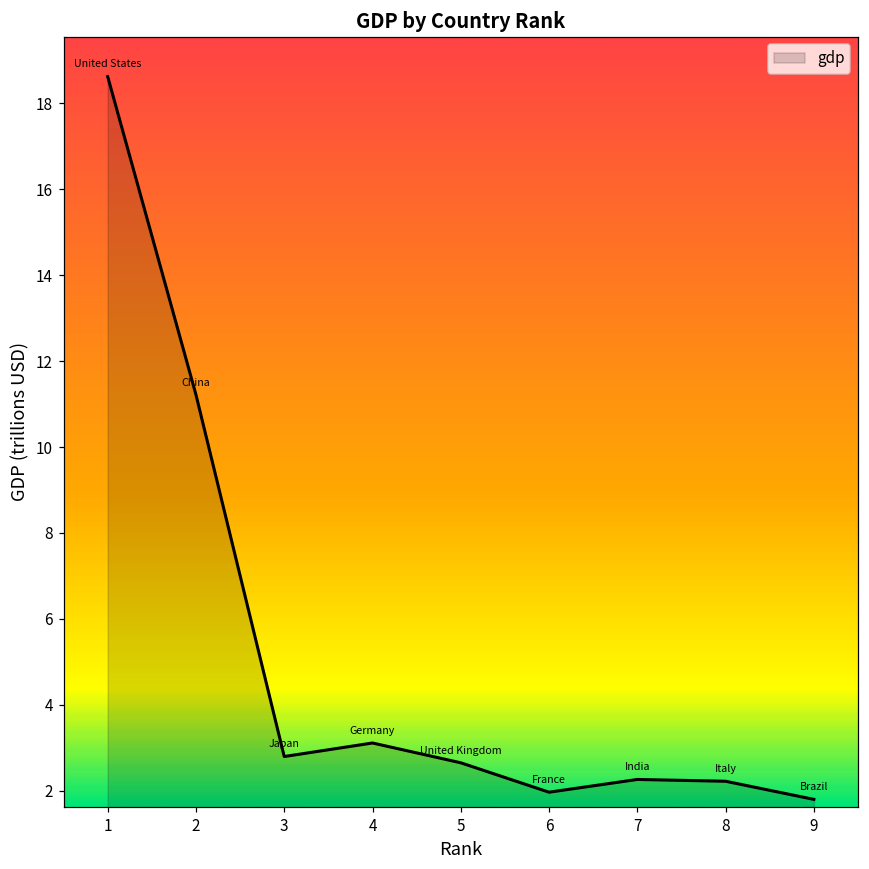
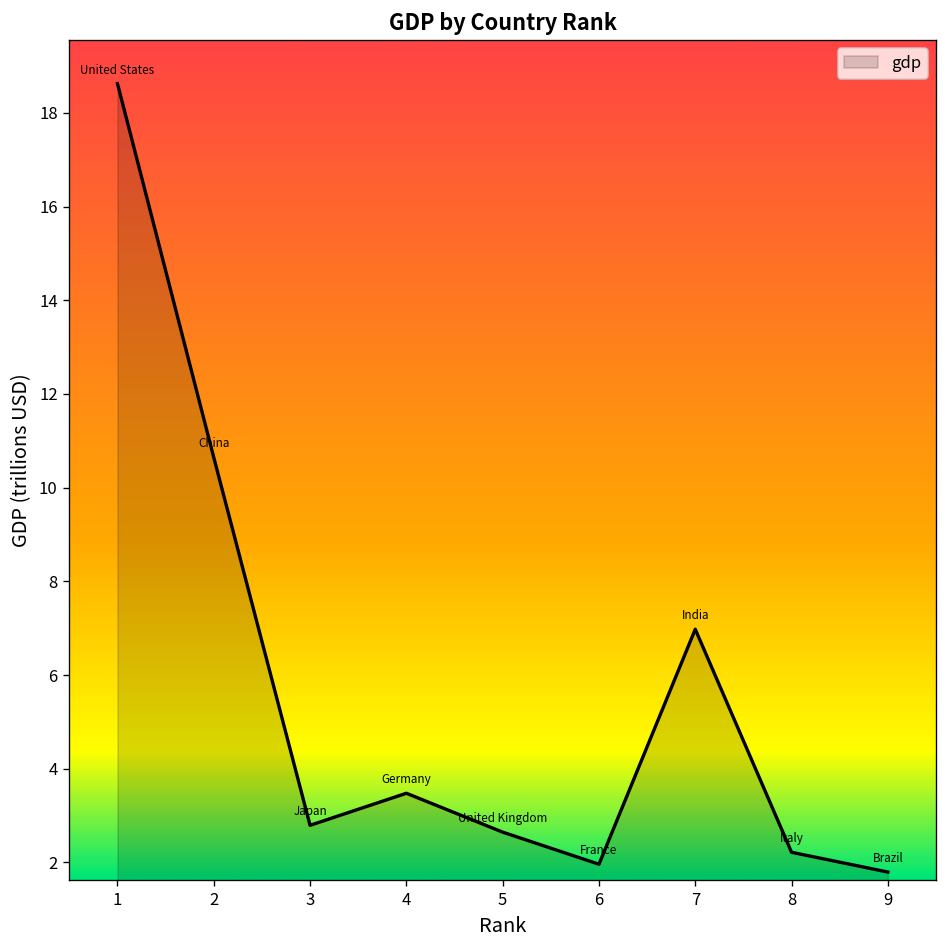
2: 11.2 -> 10.6
4: 3.1 -> 3.5
7: 2.3 -> 7.0
